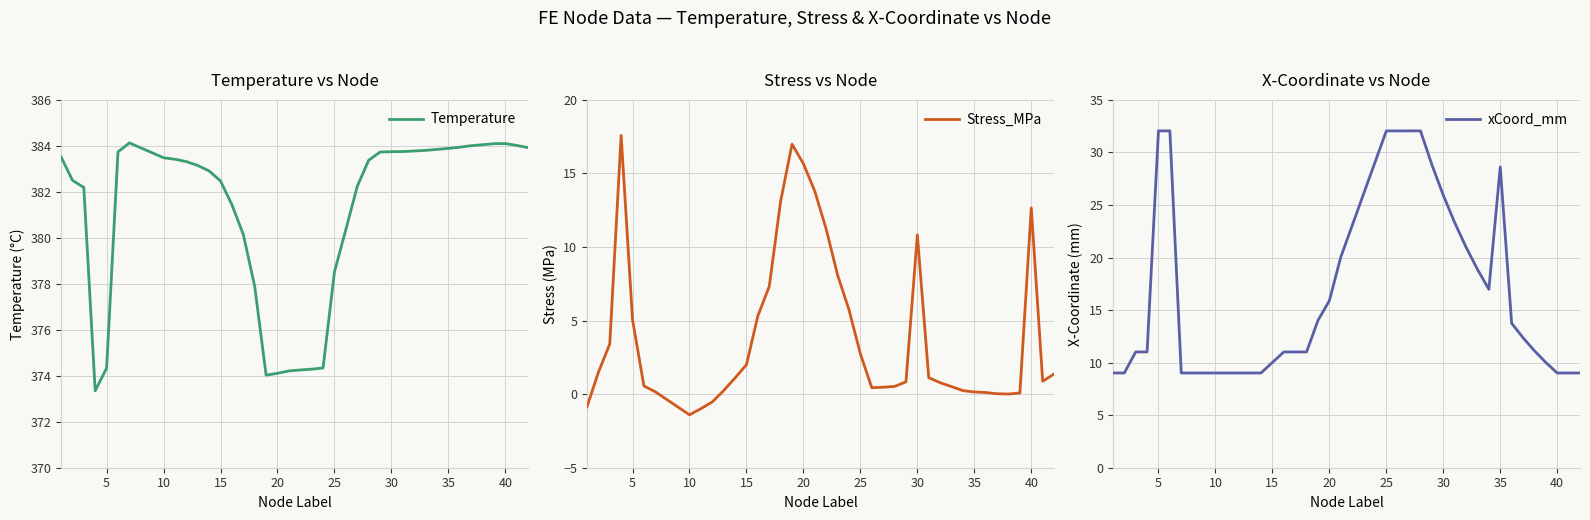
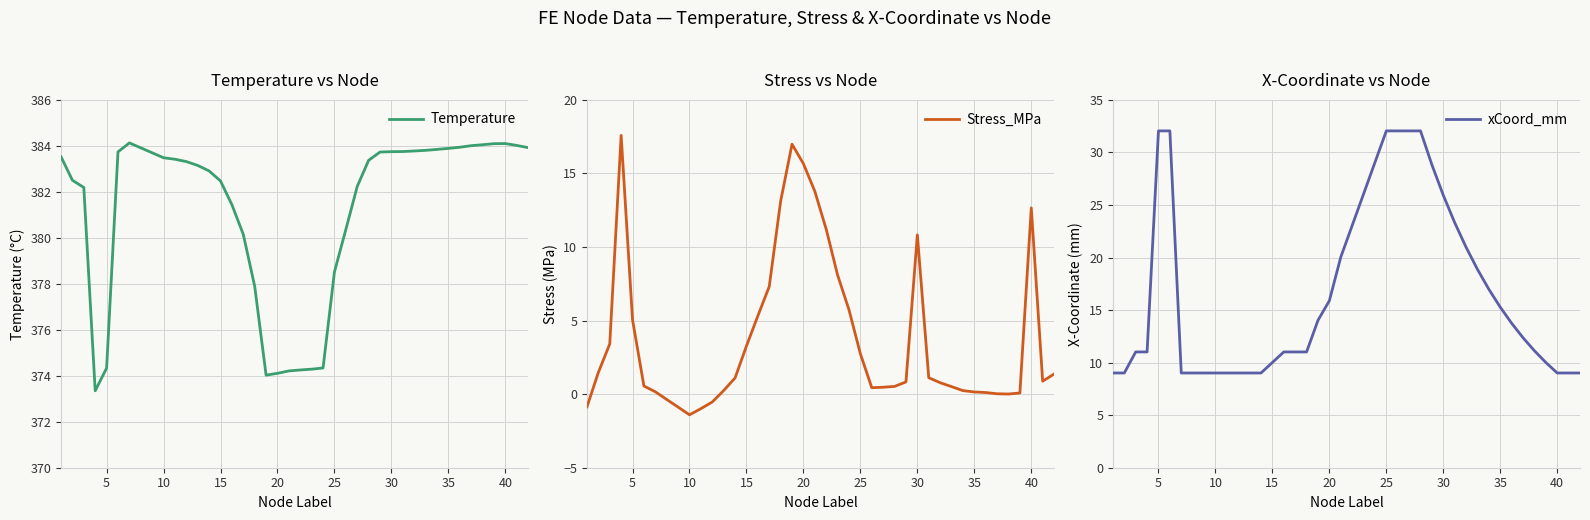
Stress vs Node, 15: 2.0 -> 3.3
X-Coordinate vs Node, 35: 28.6 -> 15.3
